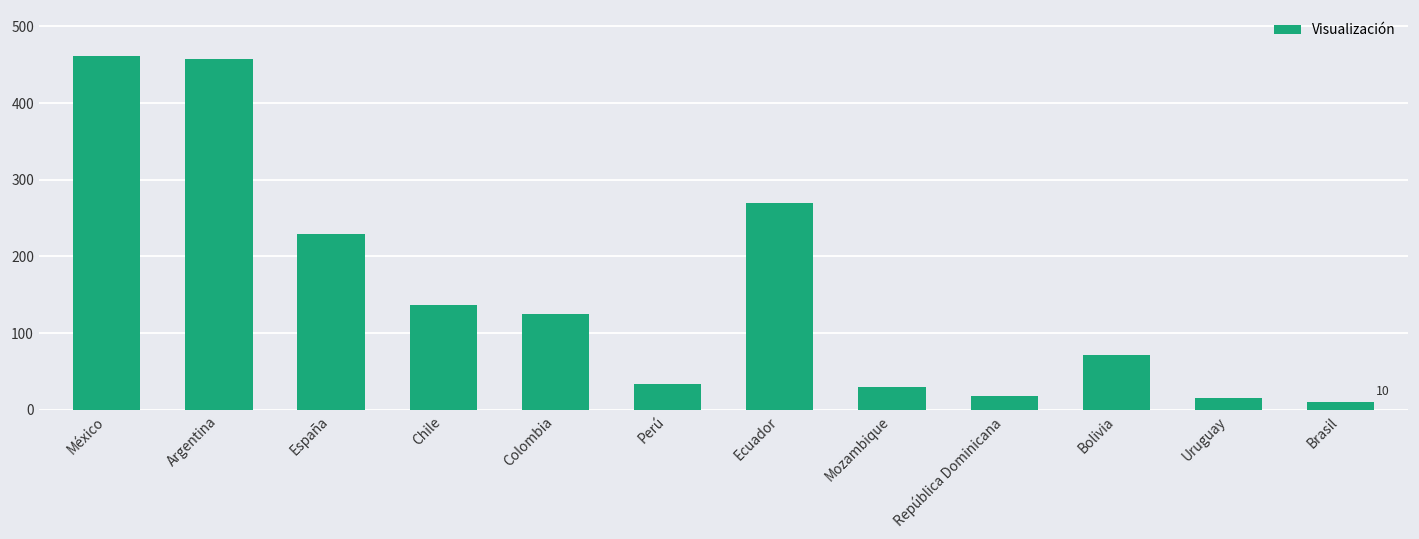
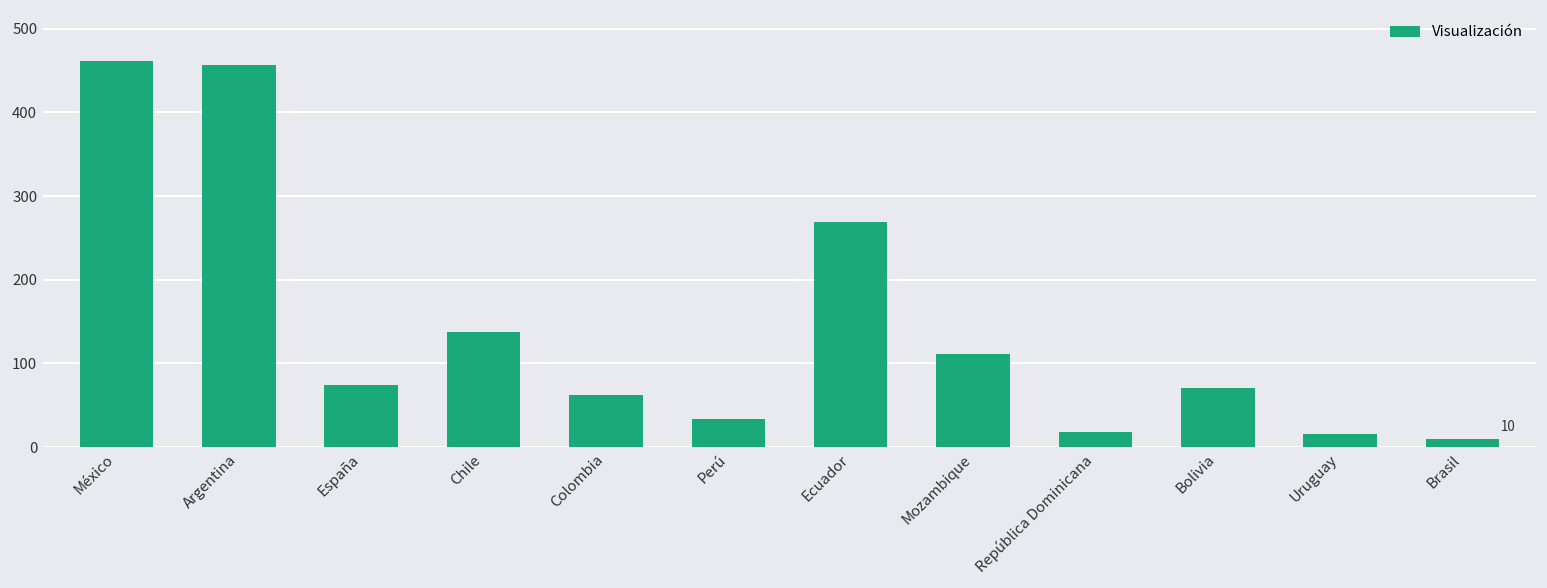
España: 230 -> 70
Colombia: 130 -> 60
Mozambique: 30 -> 110
